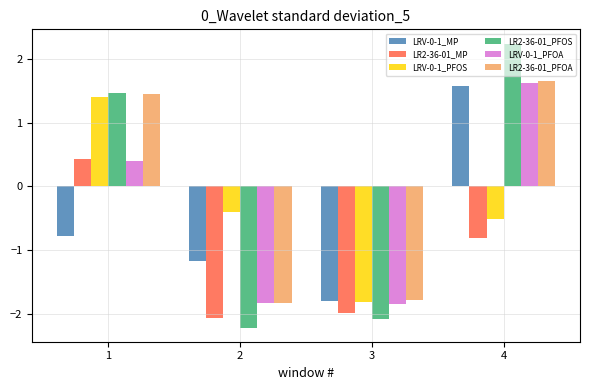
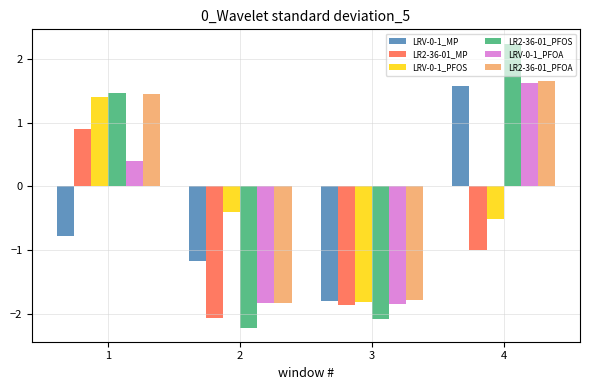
LR2-36-01_MP, 1: 0.4 -> 0.9
LR2-36-01_MP, 3: -2.0 -> -1.8
LR2-36-01_MP, 4: -0.8 -> -1.0
